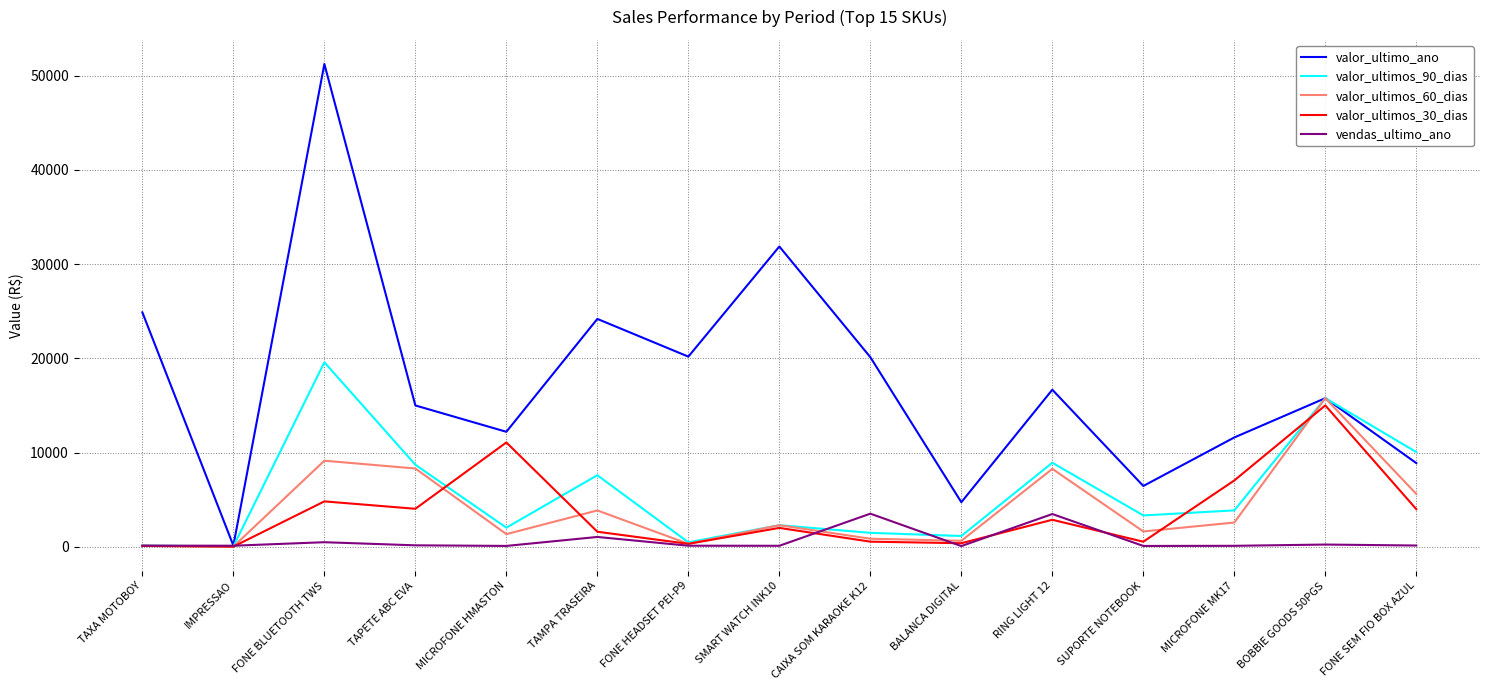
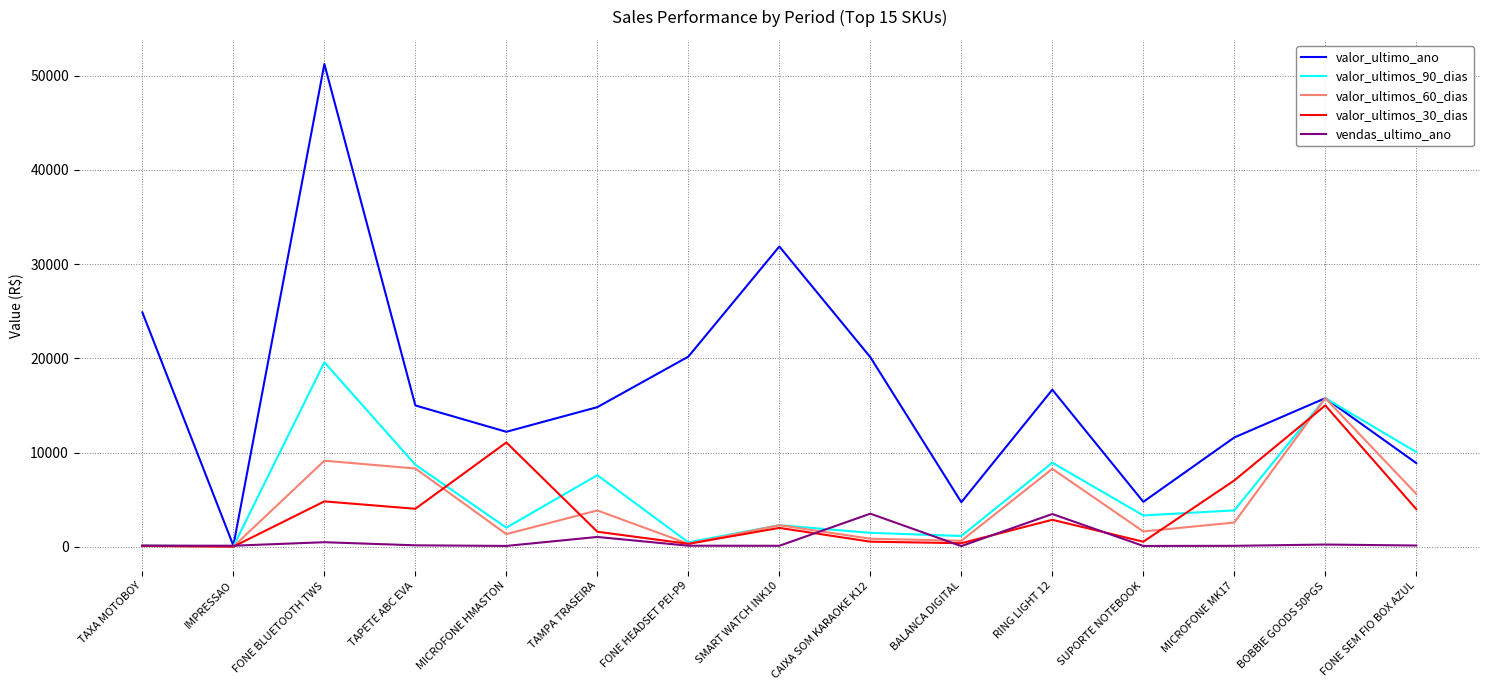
valor_ultimo_ano, TAMPA TRASEIRA: 24000 -> 15000
valor_ultimo_ano, SUPORTE NOTEBOOK: 6000 -> 5000
